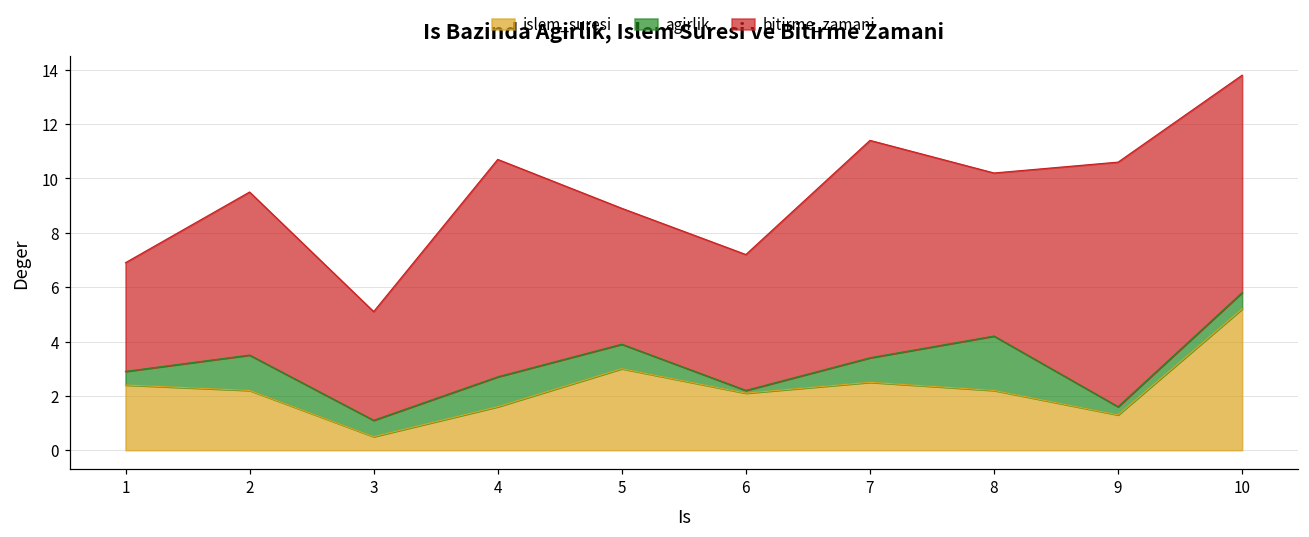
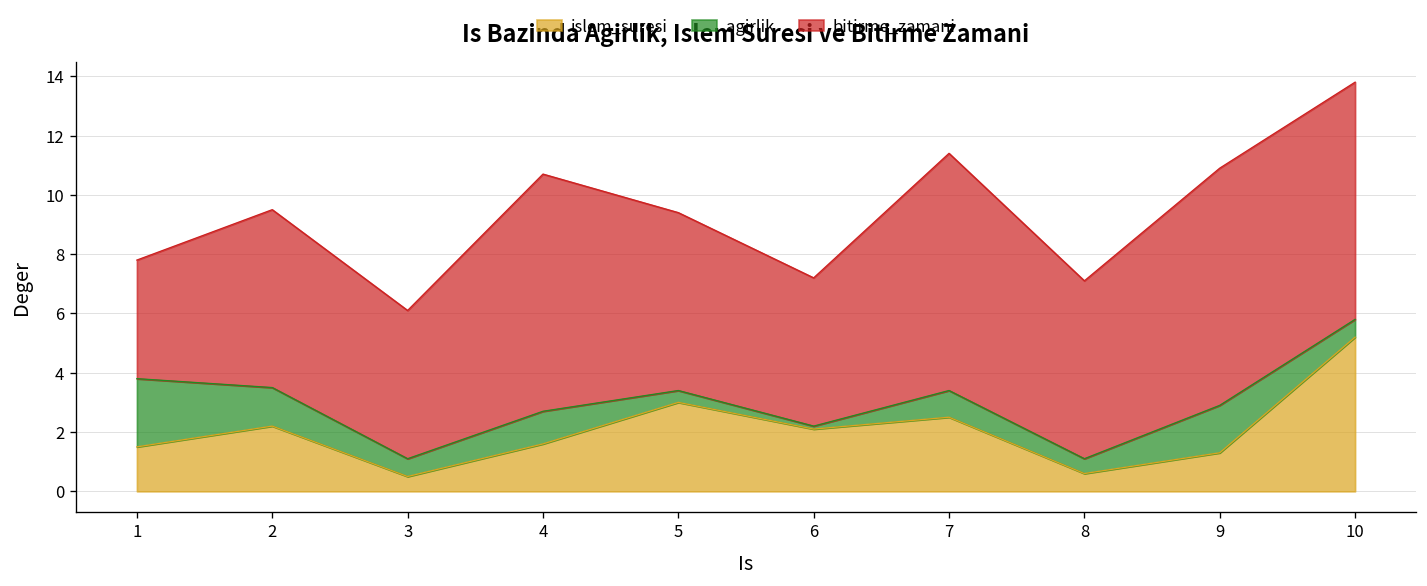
islem_suresi, 1: 2.4 -> 1.5
agirlik, 1: 0.5 -> 2.3
bitirme_zamani, 3: 4 -> 5
agirlik, 5: 0.9 -> 0.4
bitirme_zamani, 5: 5 -> 6
islem_suresi, 8: 2.2 -> 0.6
agirlik, 8: 2.0 -> 0.5
agirlik, 9: 0.3 -> 1.6
bitirme_zamani, 9: 9 -> 8
